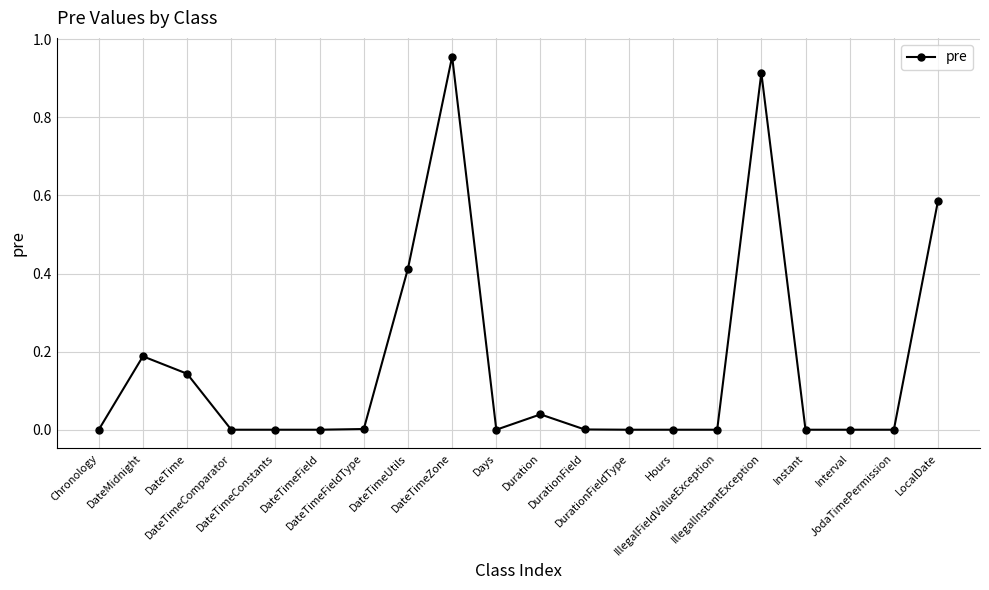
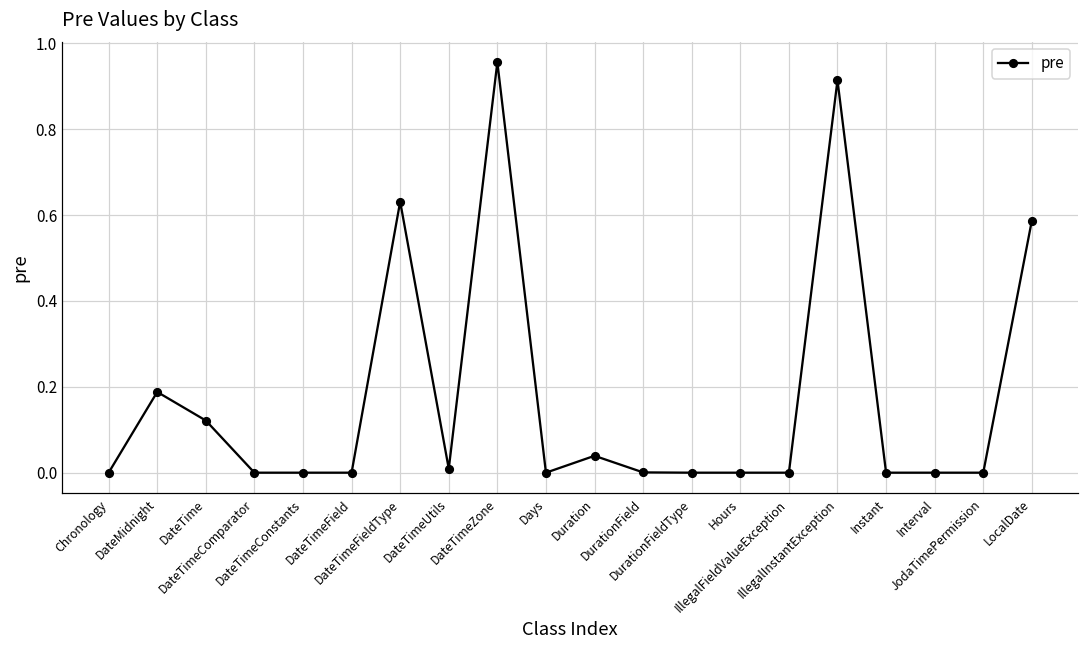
DateTime: 0.14 -> 0.12
DateTimeFieldType: 0.00 -> 0.63
DateTimeUtils: 0.41 -> 0.01
